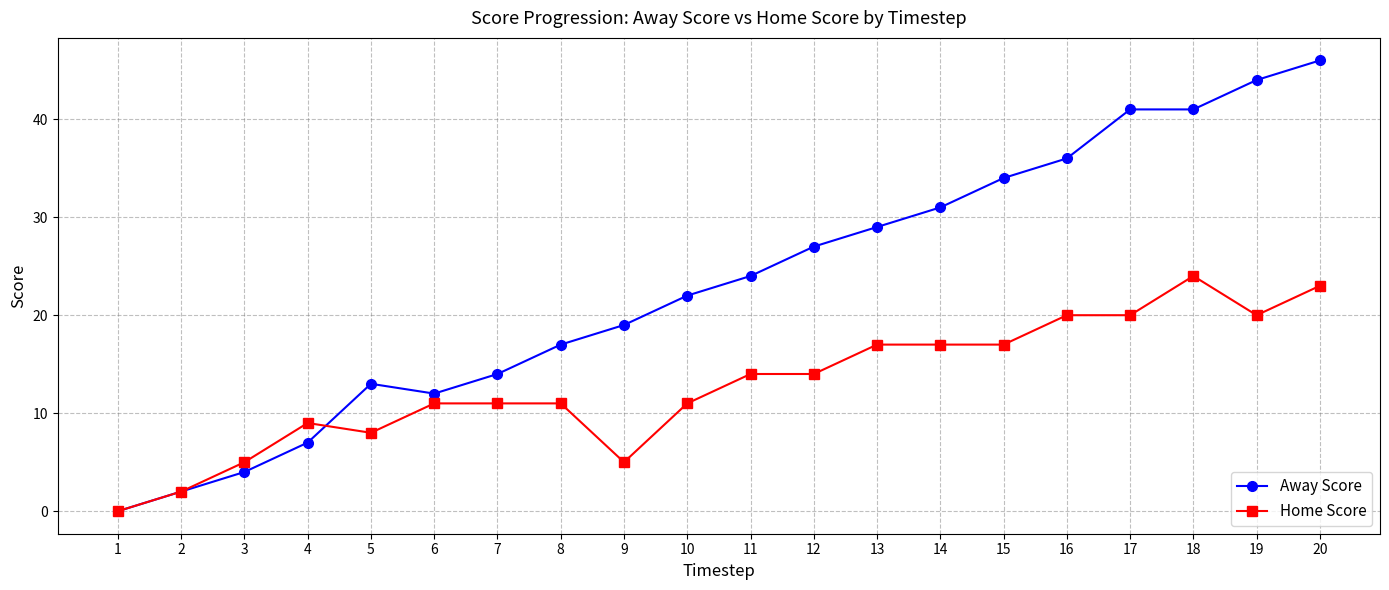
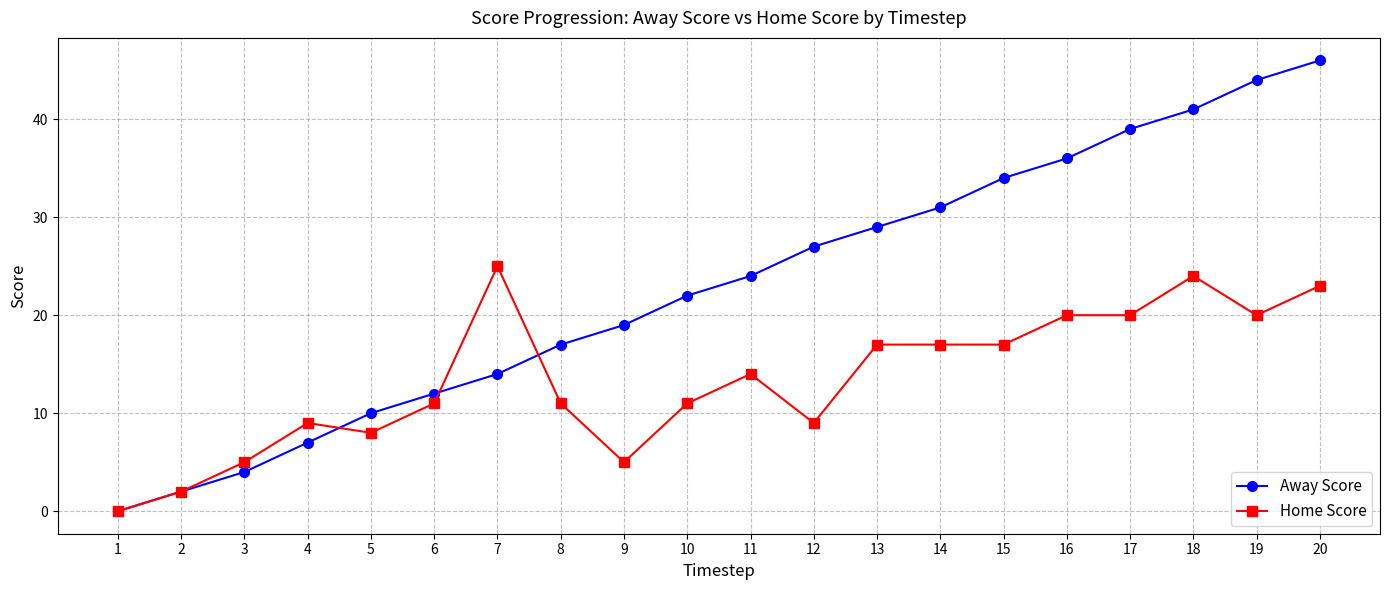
Away Score, 5: 13 -> 10
Home Score, 7: 11 -> 25
Home Score, 12: 14 -> 9
Away Score, 17: 41 -> 39
